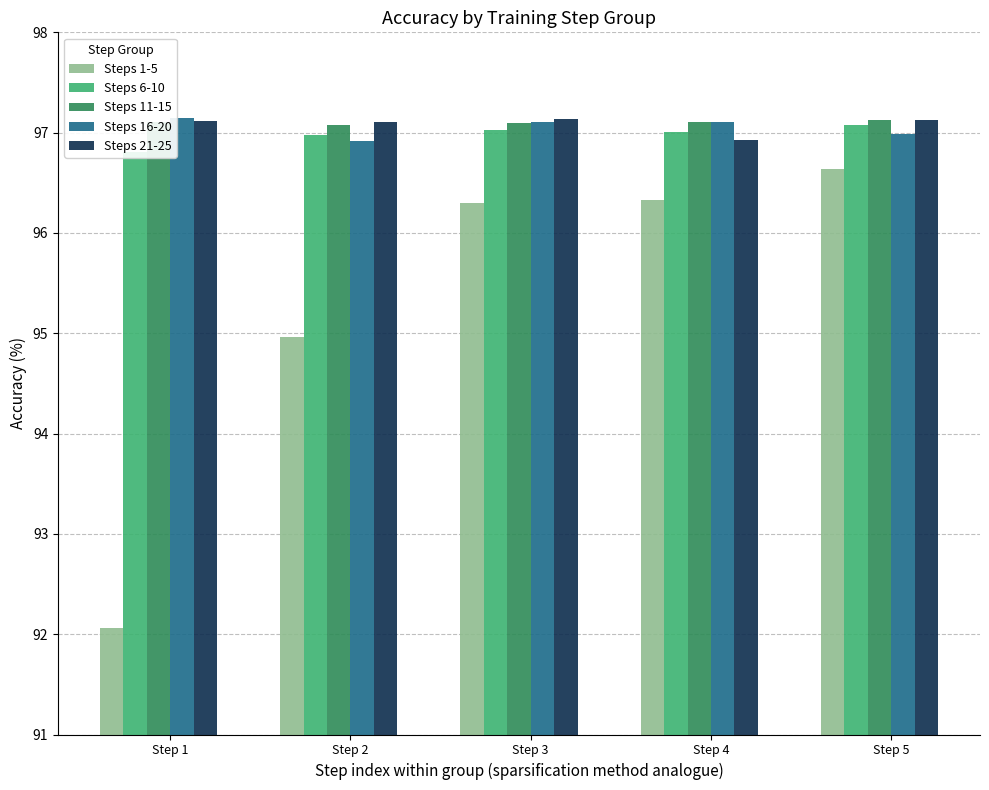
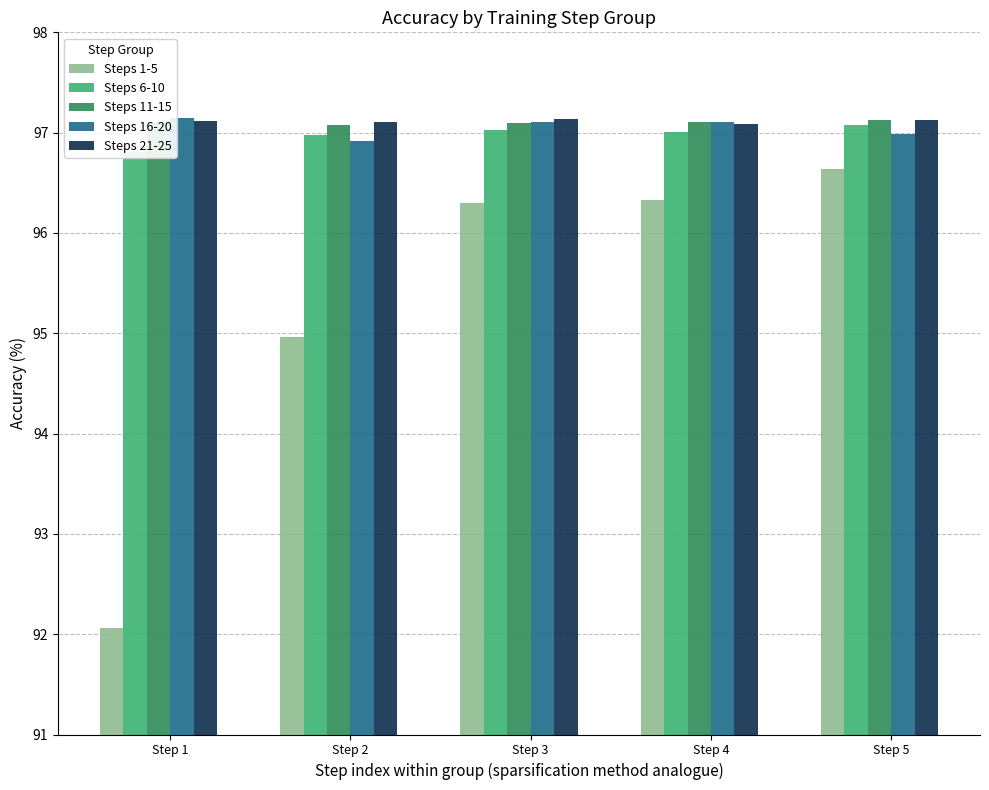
Steps 21-25, Step 4: 96.93 -> 97.09
